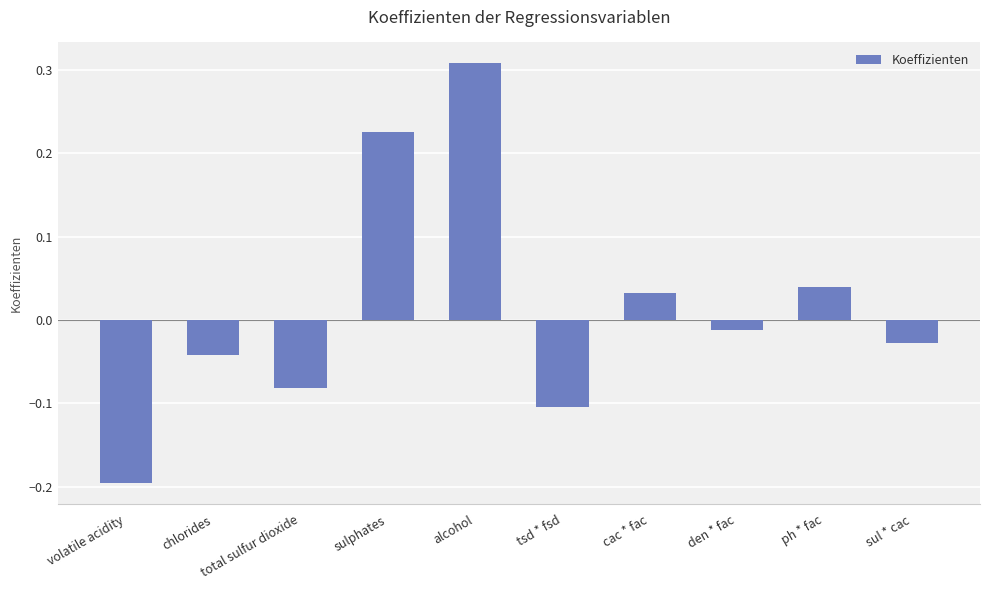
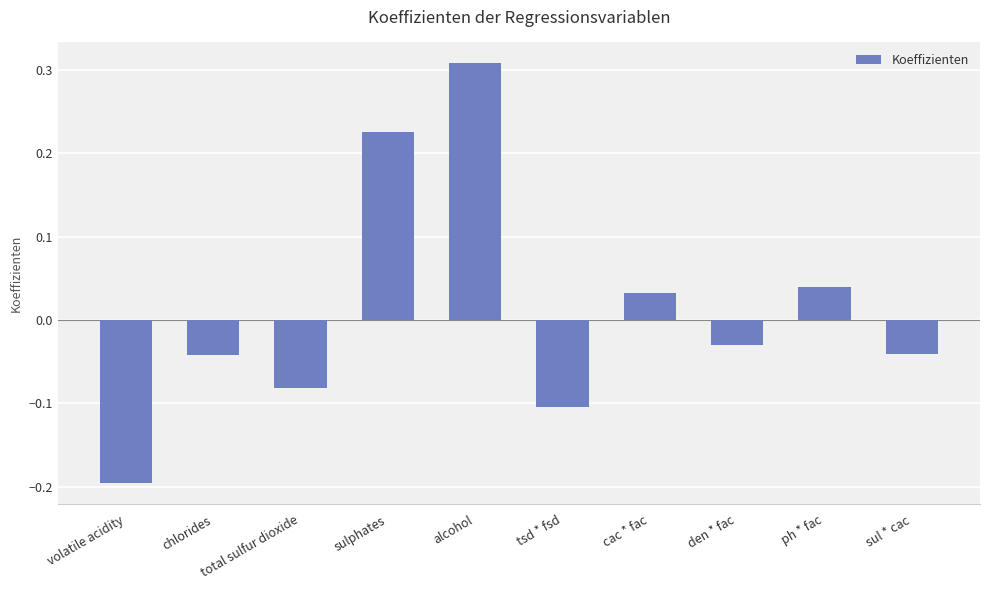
den * fac: -0.01 -> -0.03
sul * cac: -0.03 -> -0.04
